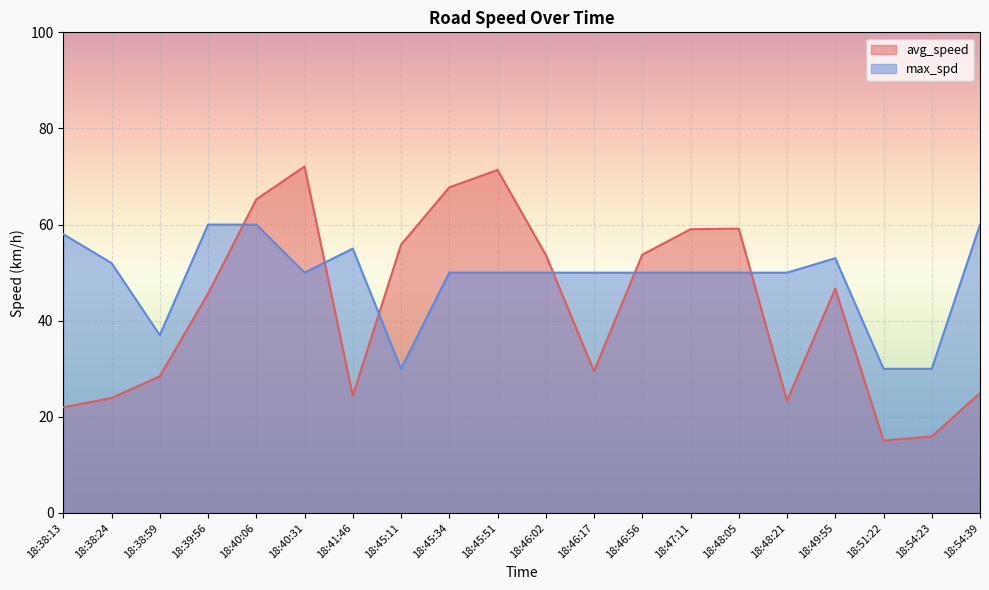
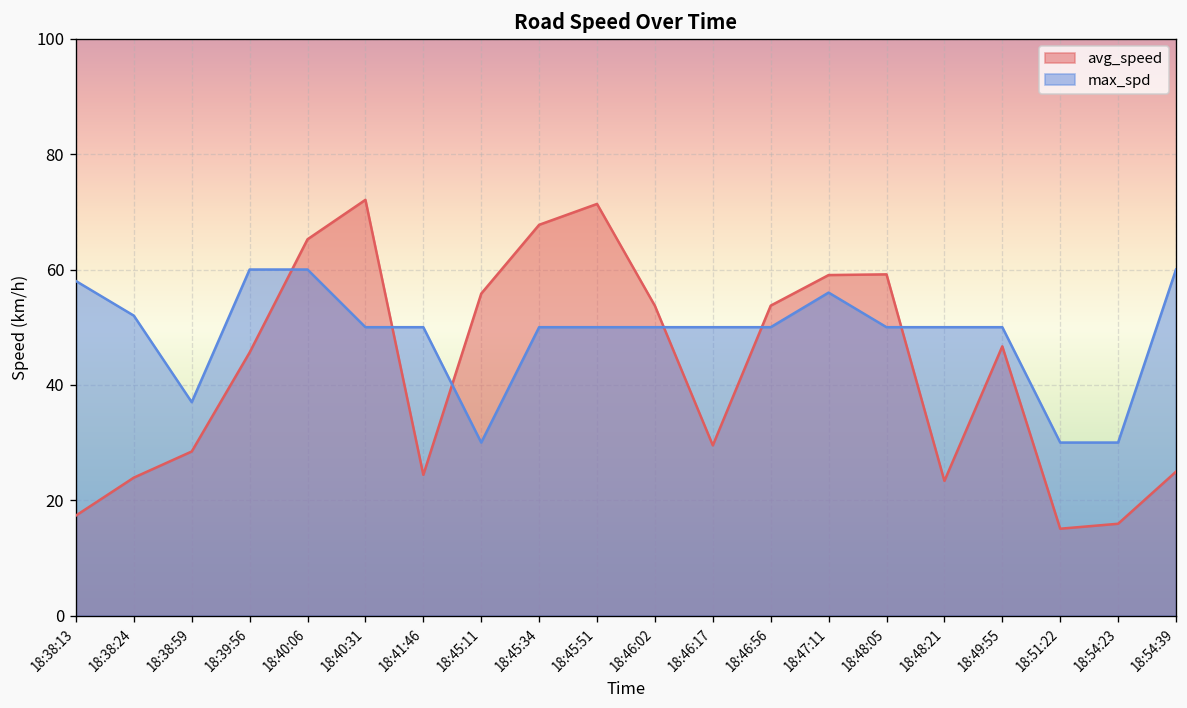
avg_speed, 18:38:13: 22 -> 17
max_spd, 18:41:46: 55 -> 50
max_spd, 18:47:11: 50 -> 56
max_spd, 18:49:55: 53 -> 50
